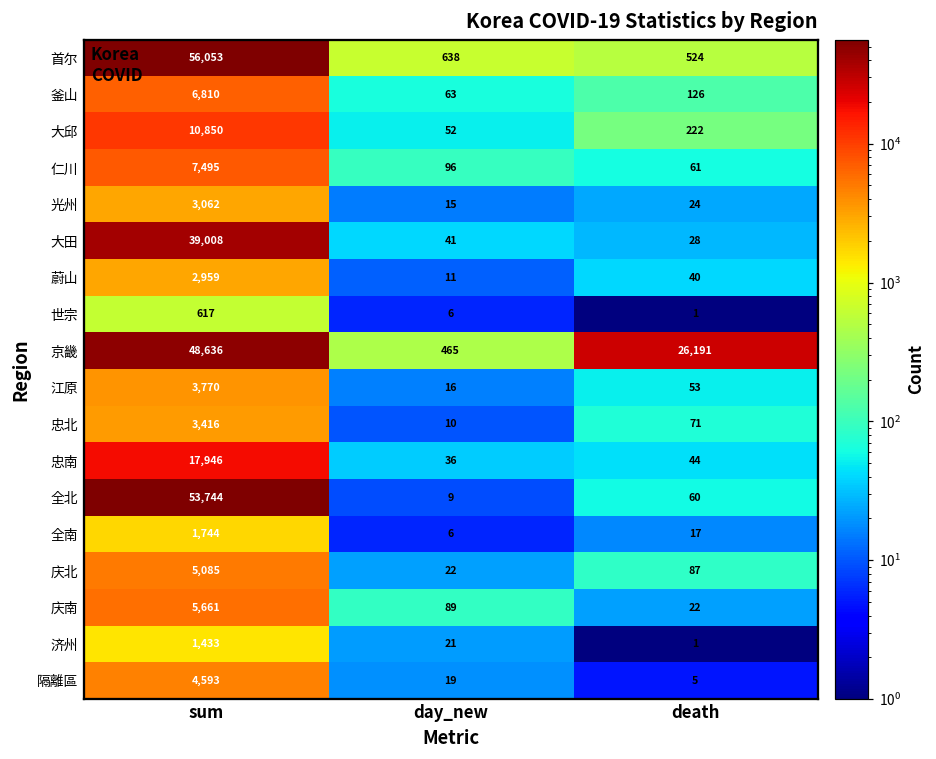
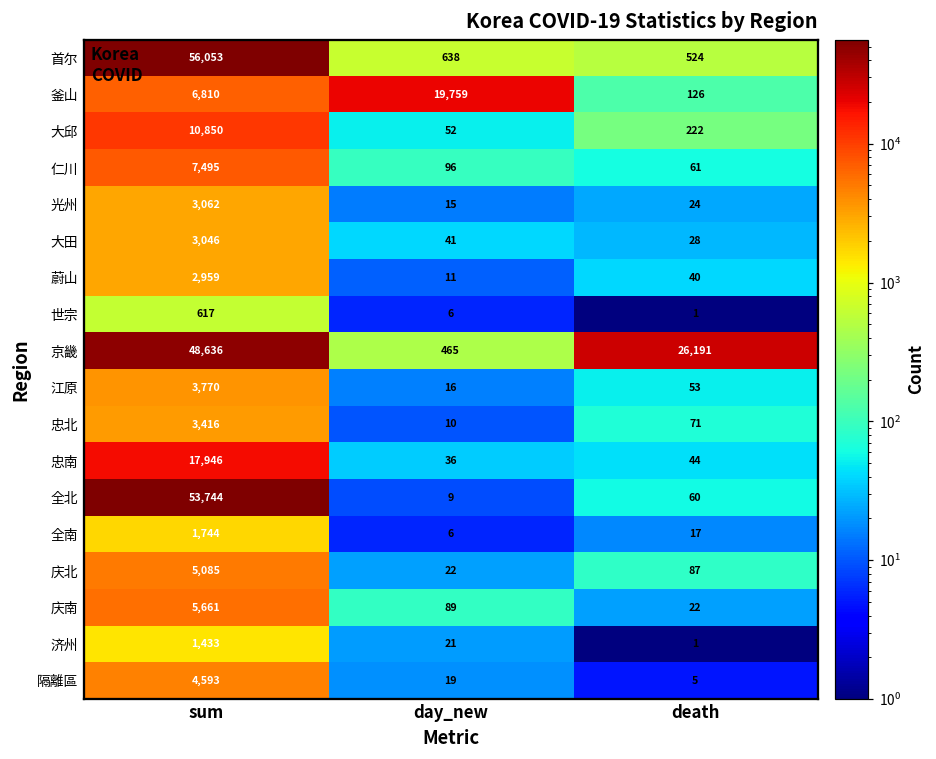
釜山, day_new: 63 -> 19,759
大田, sum: 39,008 -> 3,046
